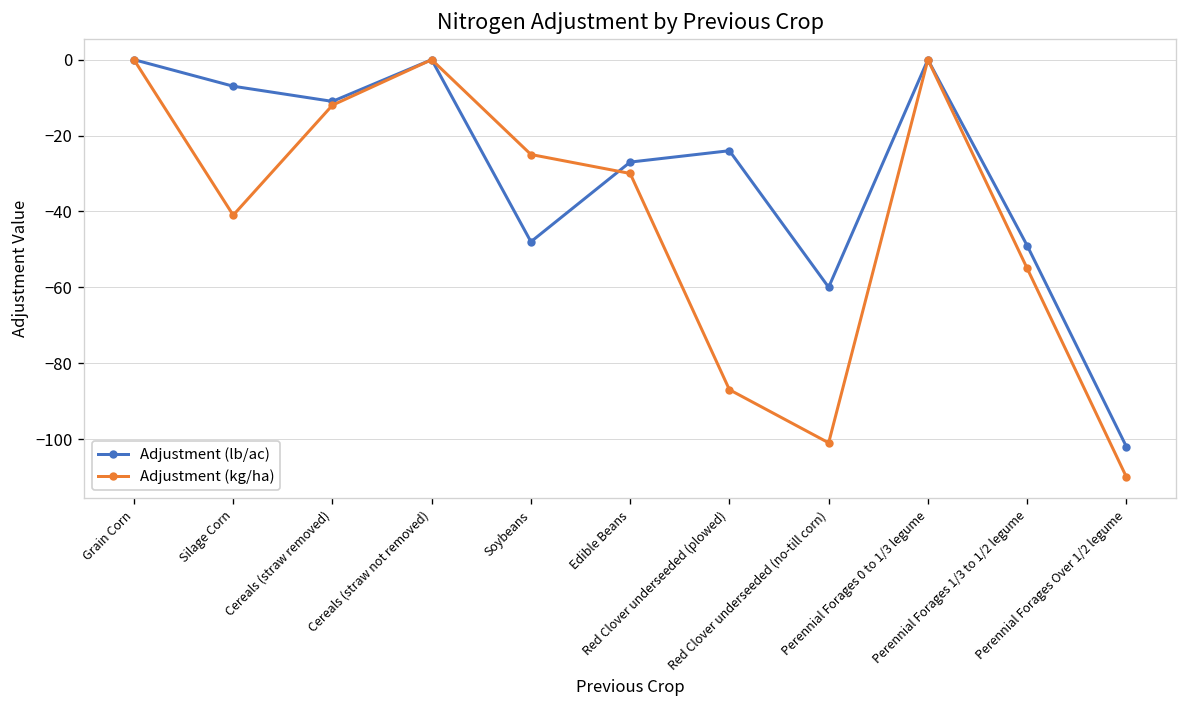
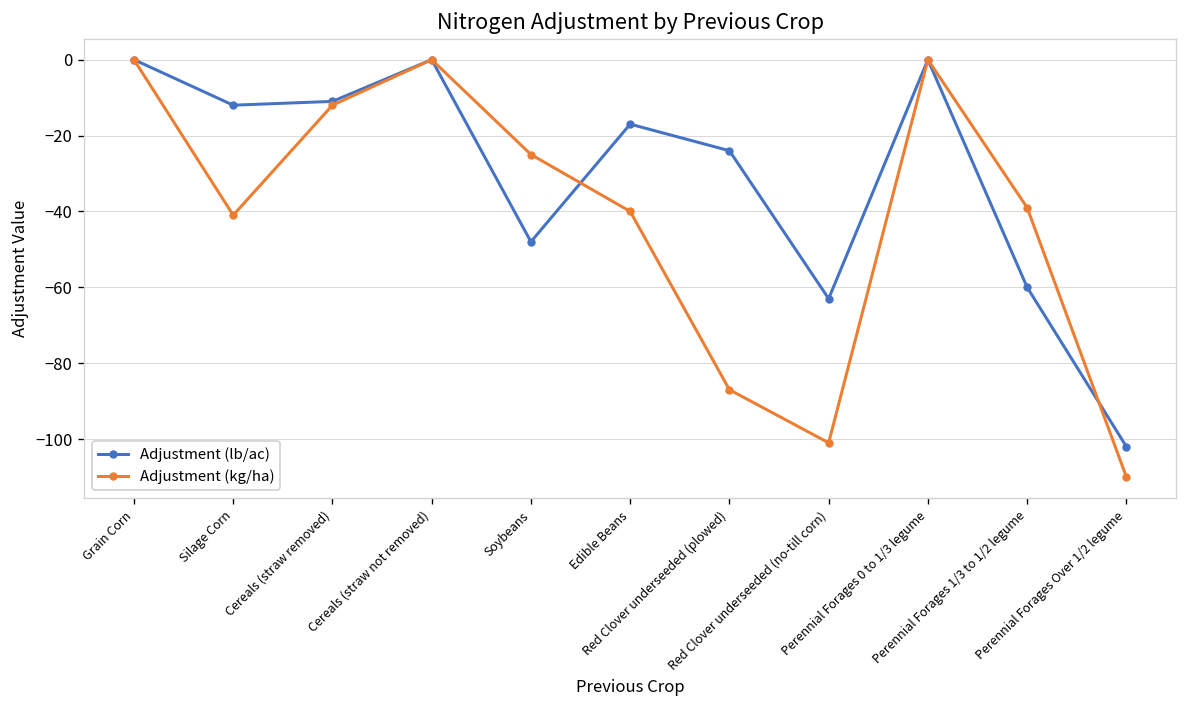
Adjustment (lb/ac), Silage Corn: -7 -> -12
Adjustment (lb/ac), Edible Beans: -27 -> -17
Adjustment (kg/ha), Edible Beans: -30 -> -40
Adjustment (lb/ac), Red Clover underseeded (no-till corn): -60 -> -63
Adjustment (lb/ac), Perennial Forages 1/3 to 1/2 legume: -49 -> -60
Adjustment (kg/ha), Perennial Forages 1/3 to 1/2 legume: -55 -> -39
